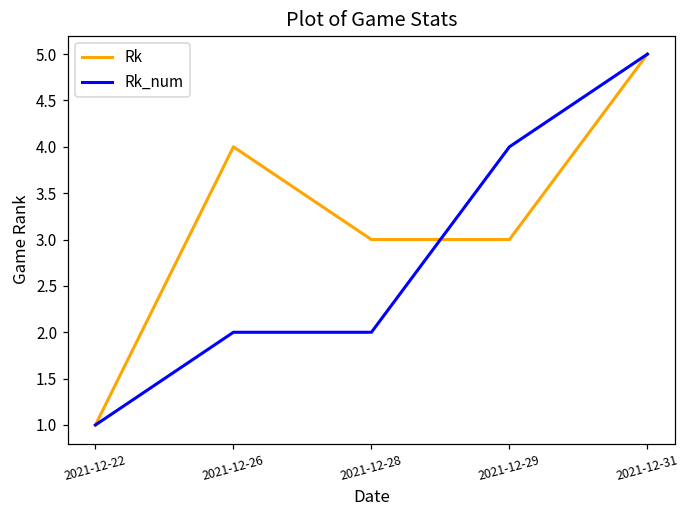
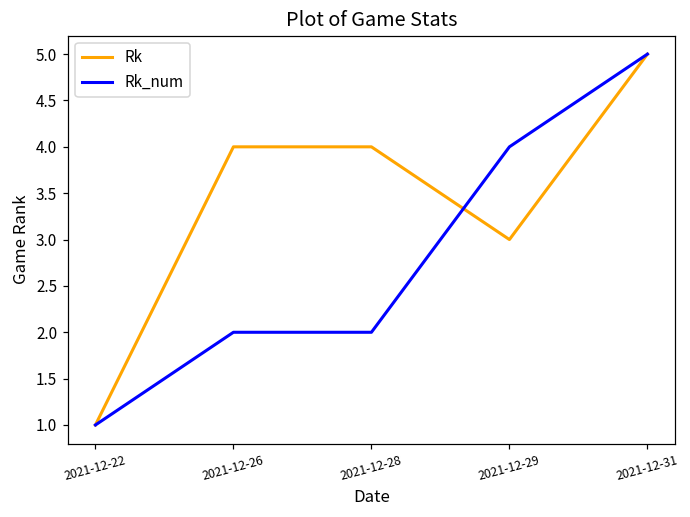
Rk, 2021-12-28: 3 -> 4
